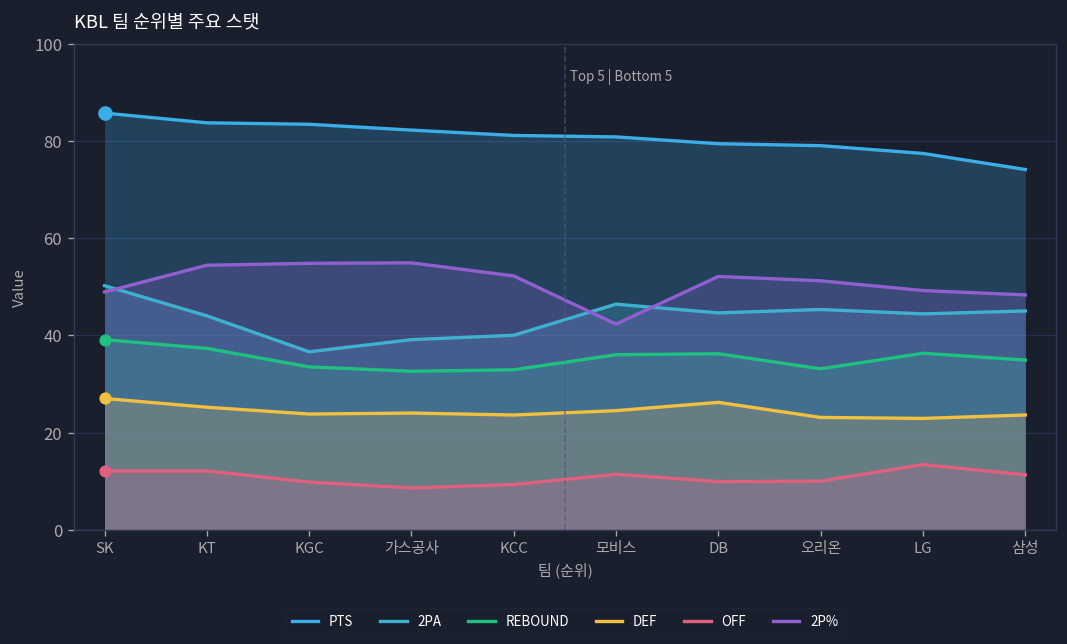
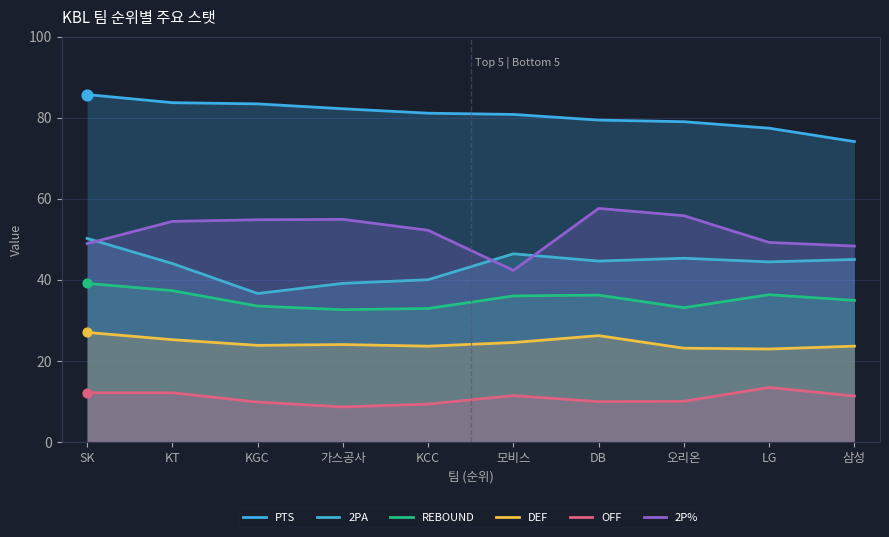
2P%, DB: 52 -> 58
2P%, 오리온: 51 -> 56
